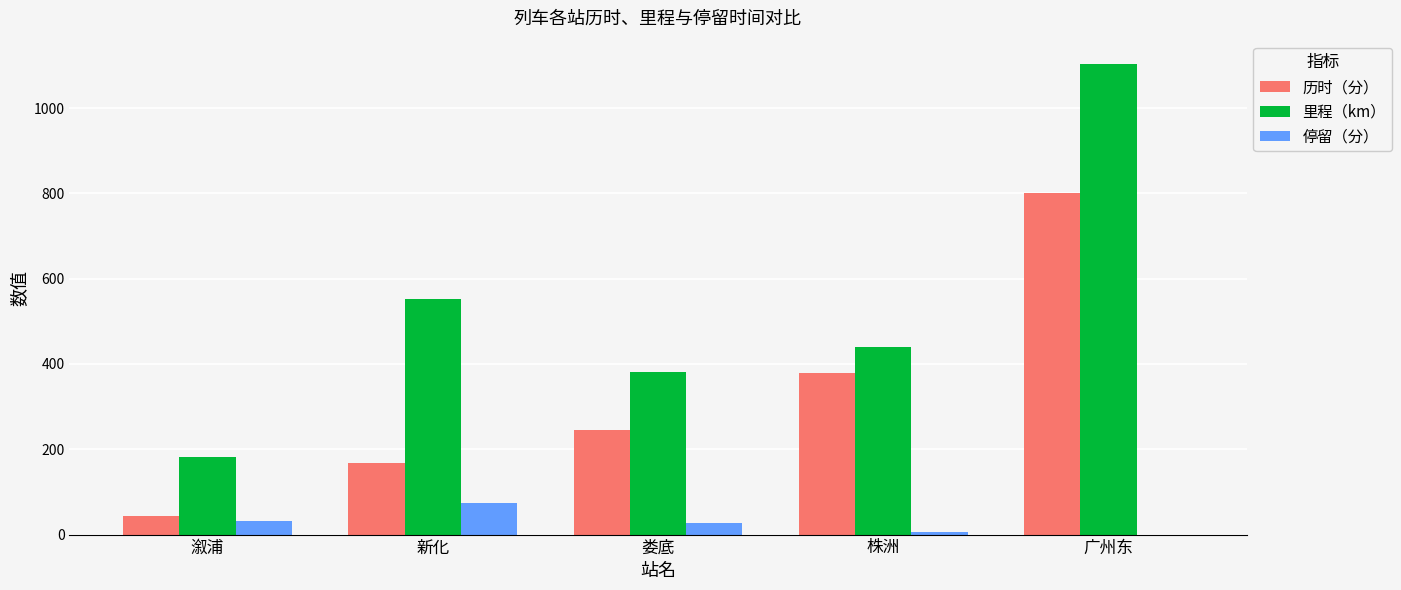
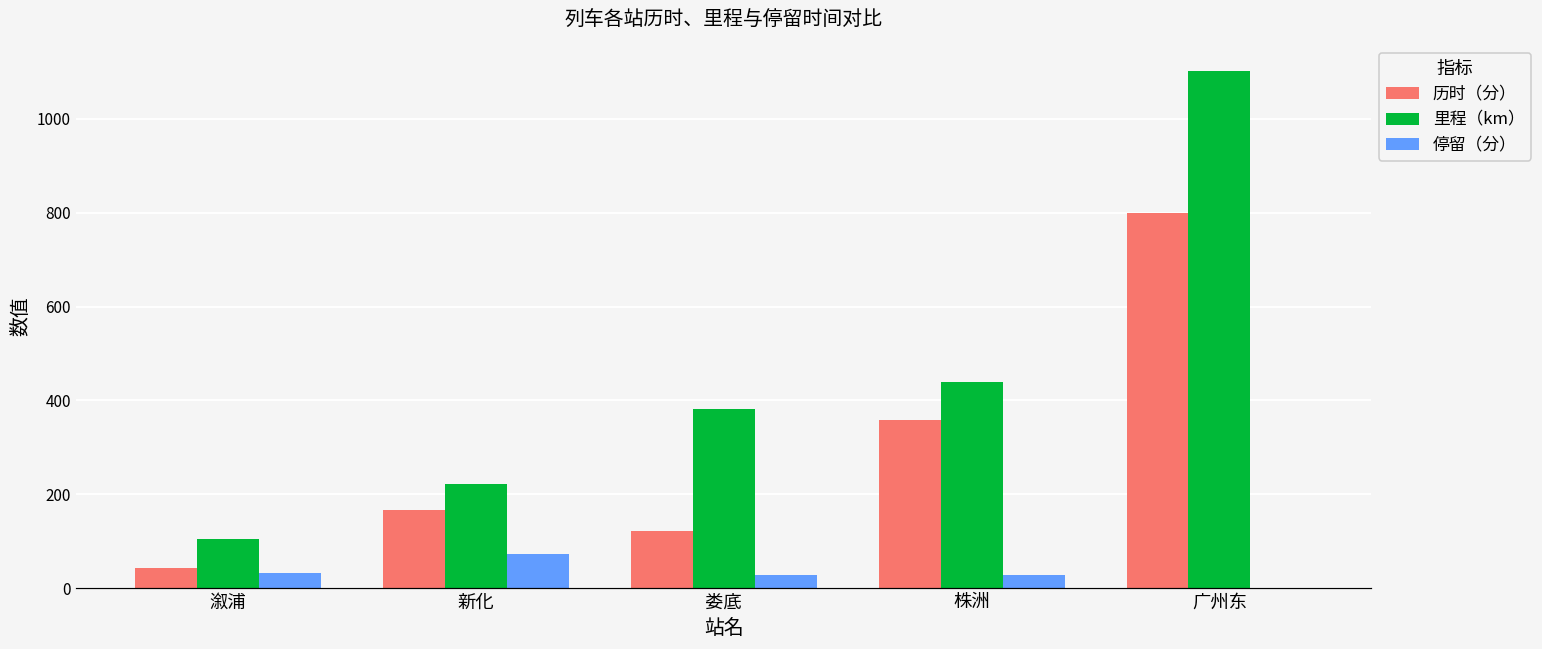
里程（km）, 溆浦: 180 -> 100
里程（km）, 新化: 550 -> 220
历时（分）, 娄底: 250 -> 120
历时（分）, 株洲: 380 -> 360
停留（分）, 株洲: 10 -> 30
